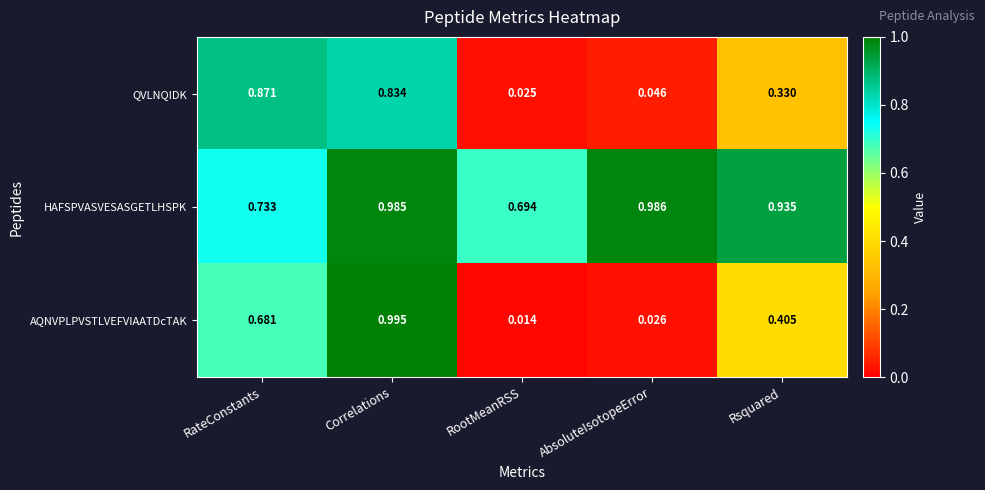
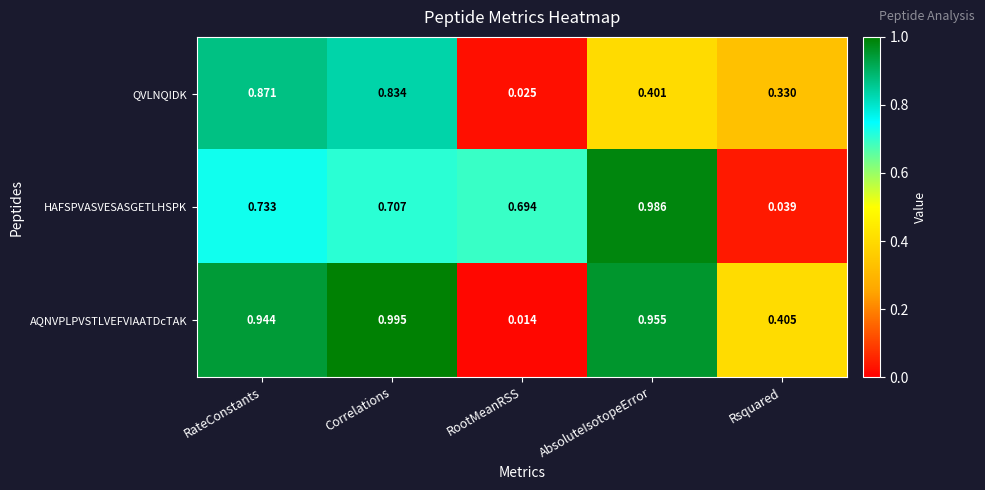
QVLNQIDK, AbsoluteIsotopeError: 0.046 -> 0.401
HAFSPVASVESASGETLHSPK, Correlations: 0.985 -> 0.707
HAFSPVASVESASGETLHSPK, Rsquared: 0.935 -> 0.039
AQNVPLPVSTLVEFVIAATDcTAK, RateConstants: 0.681 -> 0.944
AQNVPLPVSTLVEFVIAATDcTAK, AbsoluteIsotopeError: 0.026 -> 0.955
